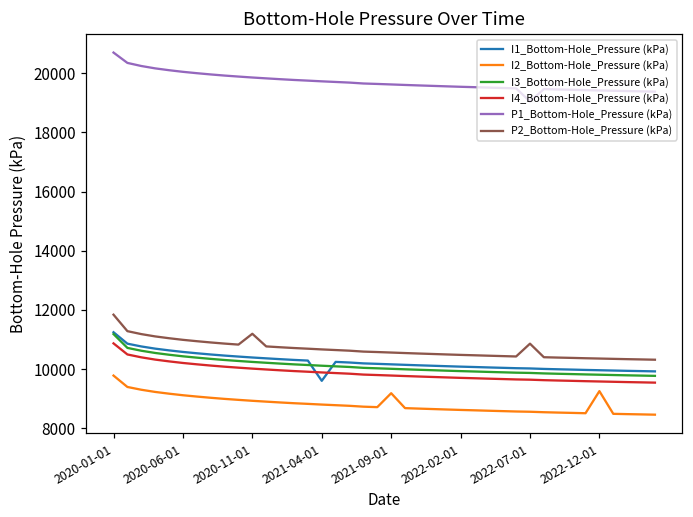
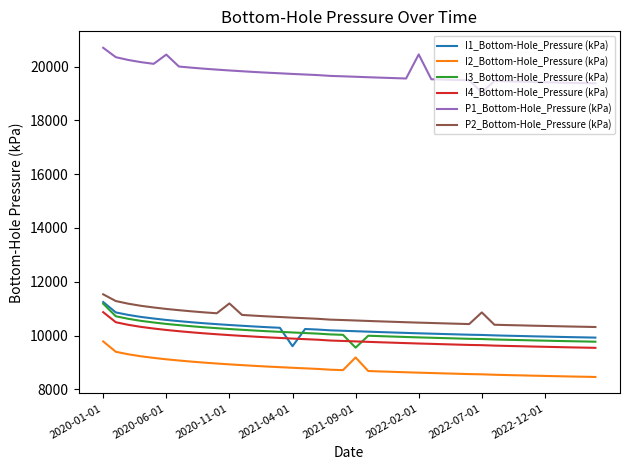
P2_Bottom-Hole_Pressure (kPa), 2020-01-01: 11800 -> 11500
P1_Bottom-Hole_Pressure (kPa), 2020-06-01: 20100 -> 20400
I3_Bottom-Hole_Pressure (kPa), 2021-09-01: 10000 -> 9500
P1_Bottom-Hole_Pressure (kPa), 2022-02-01: 19500 -> 20500
I2_Bottom-Hole_Pressure (kPa), 2022-12-01: 9300 -> 8500
